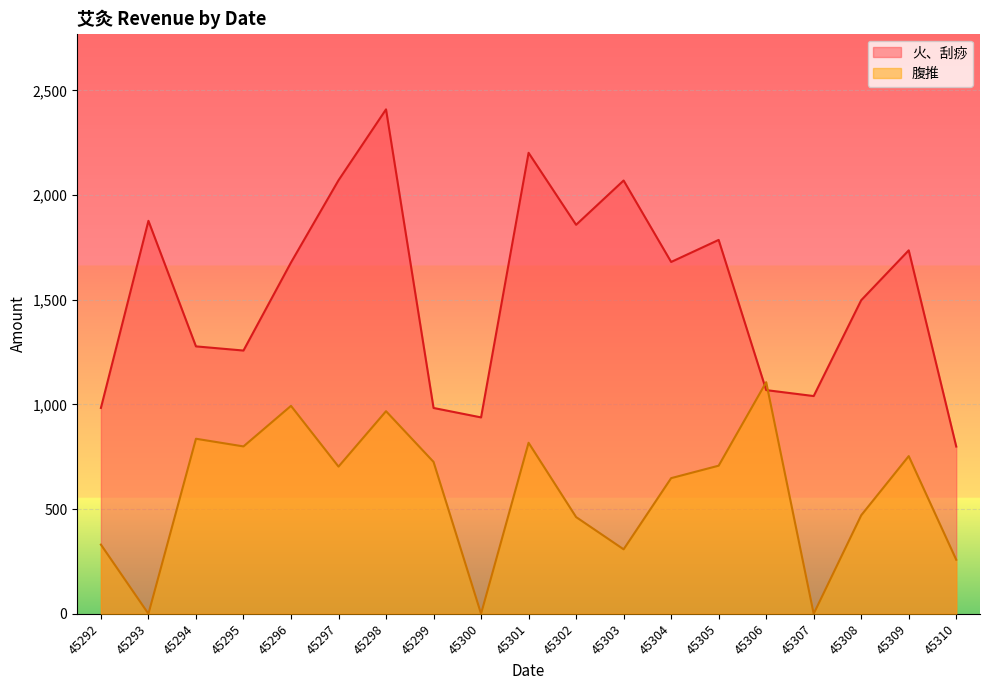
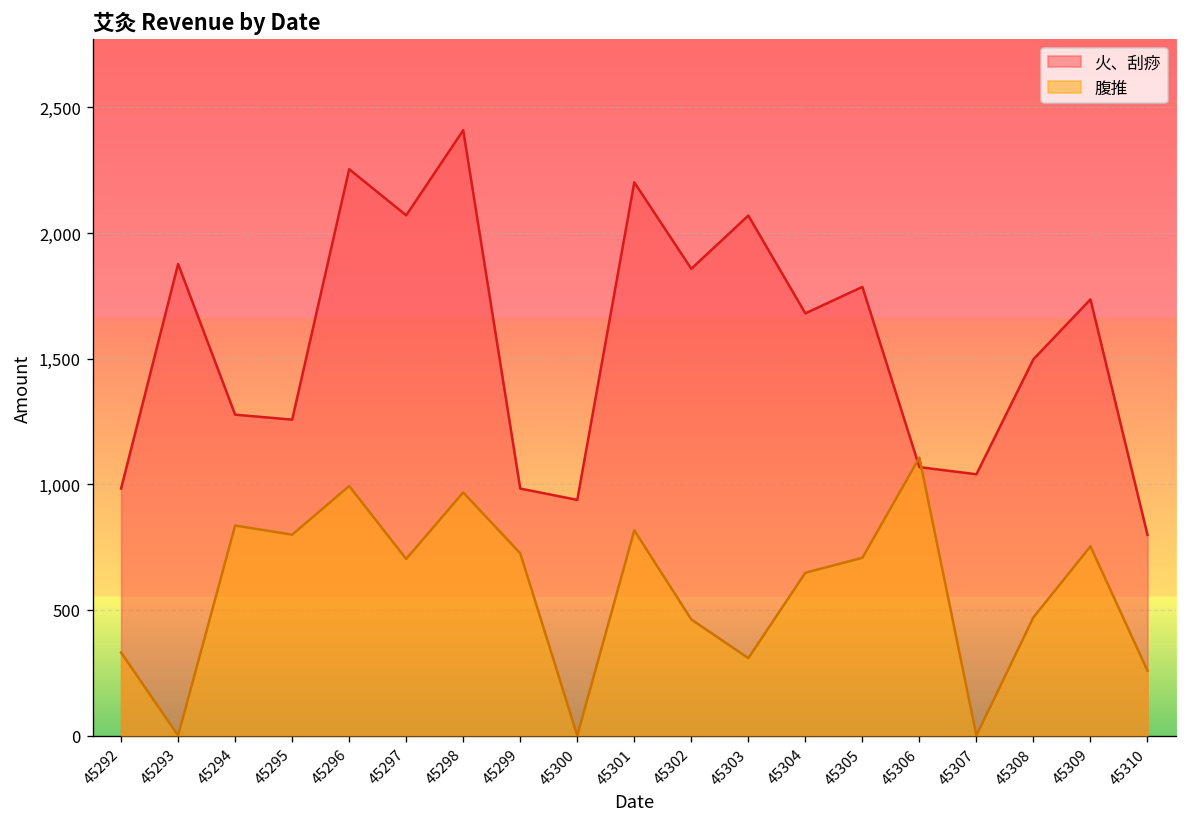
火、刮痧, 45296: 1,680 -> 2,250
